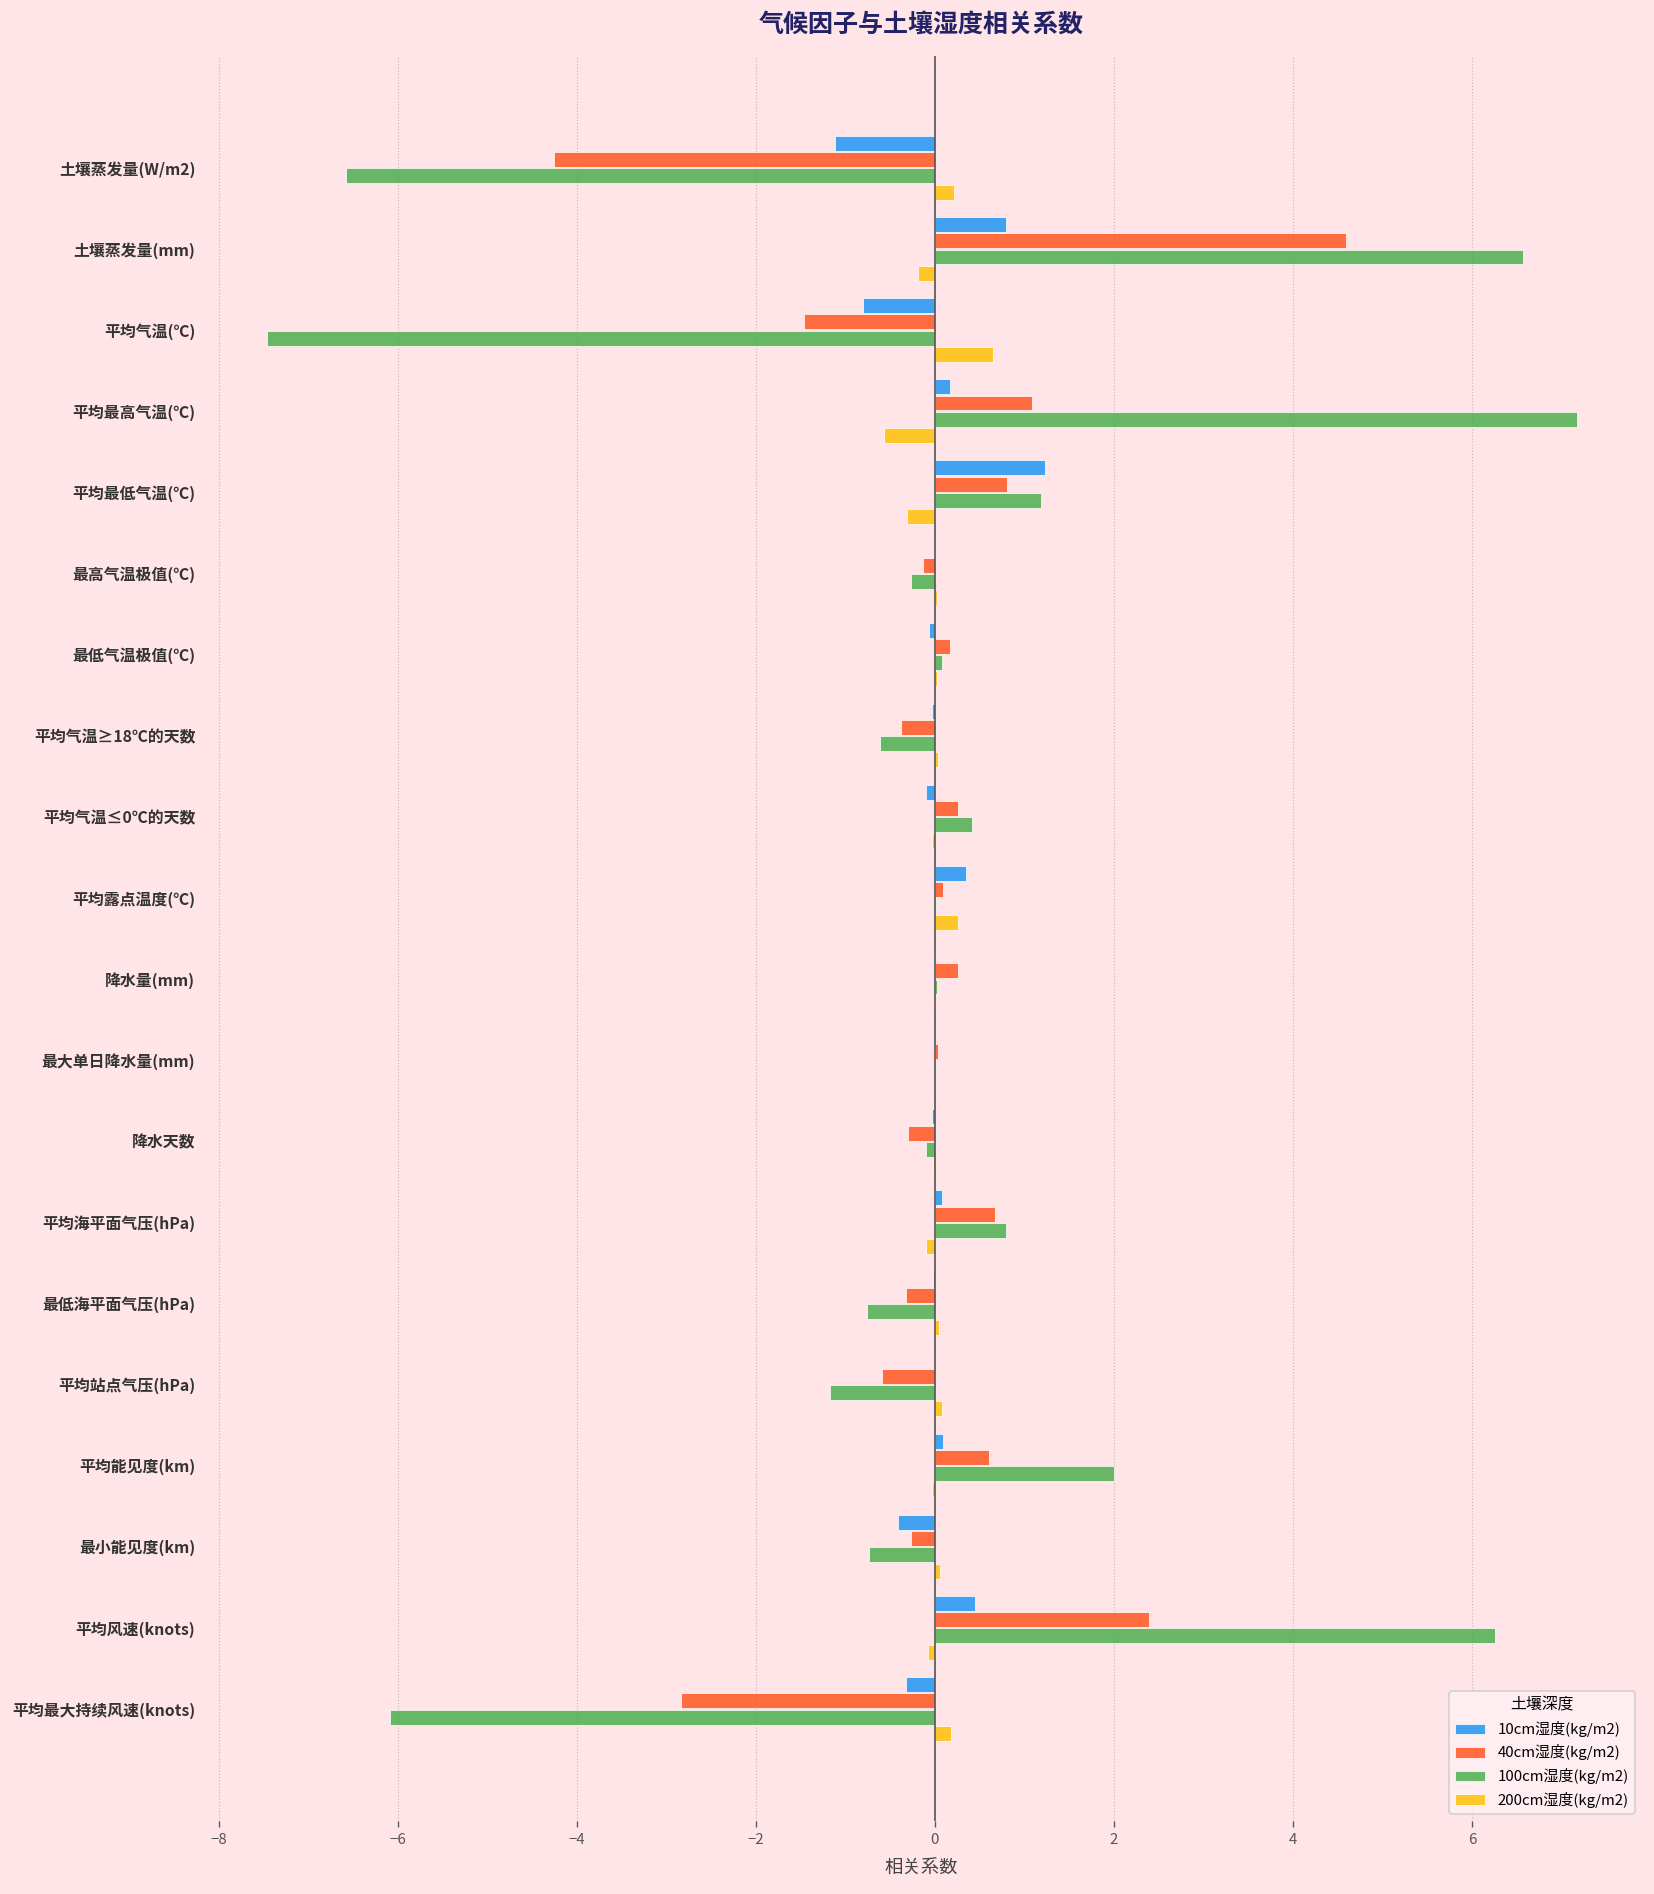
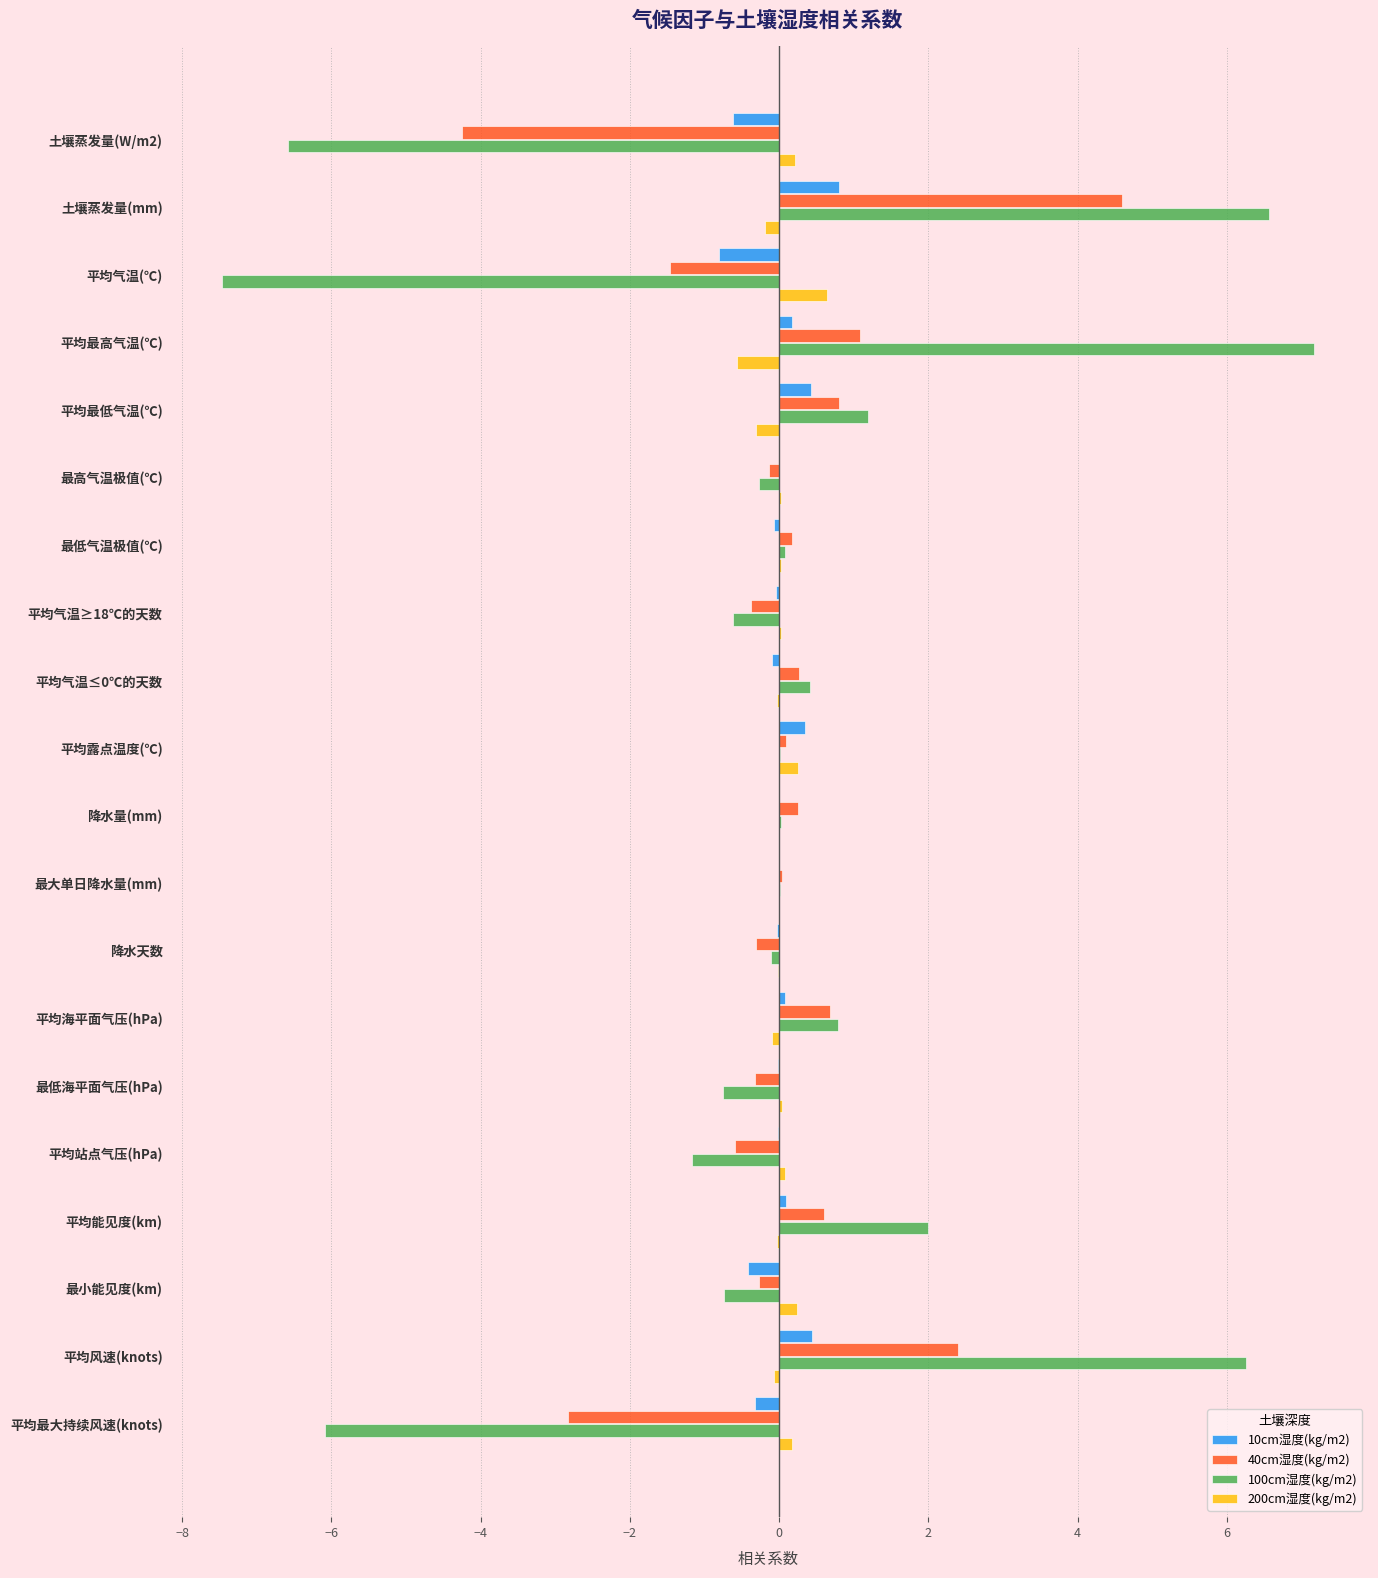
10cm湿度(kg/m2), 土壤蒸发量(W/m2): -1.1 -> -0.6
10cm湿度(kg/m2), 平均最低气温(℃): 1.2 -> 0.4
200cm湿度(kg/m2), 最小能见度(km): 0.1 -> 0.2
